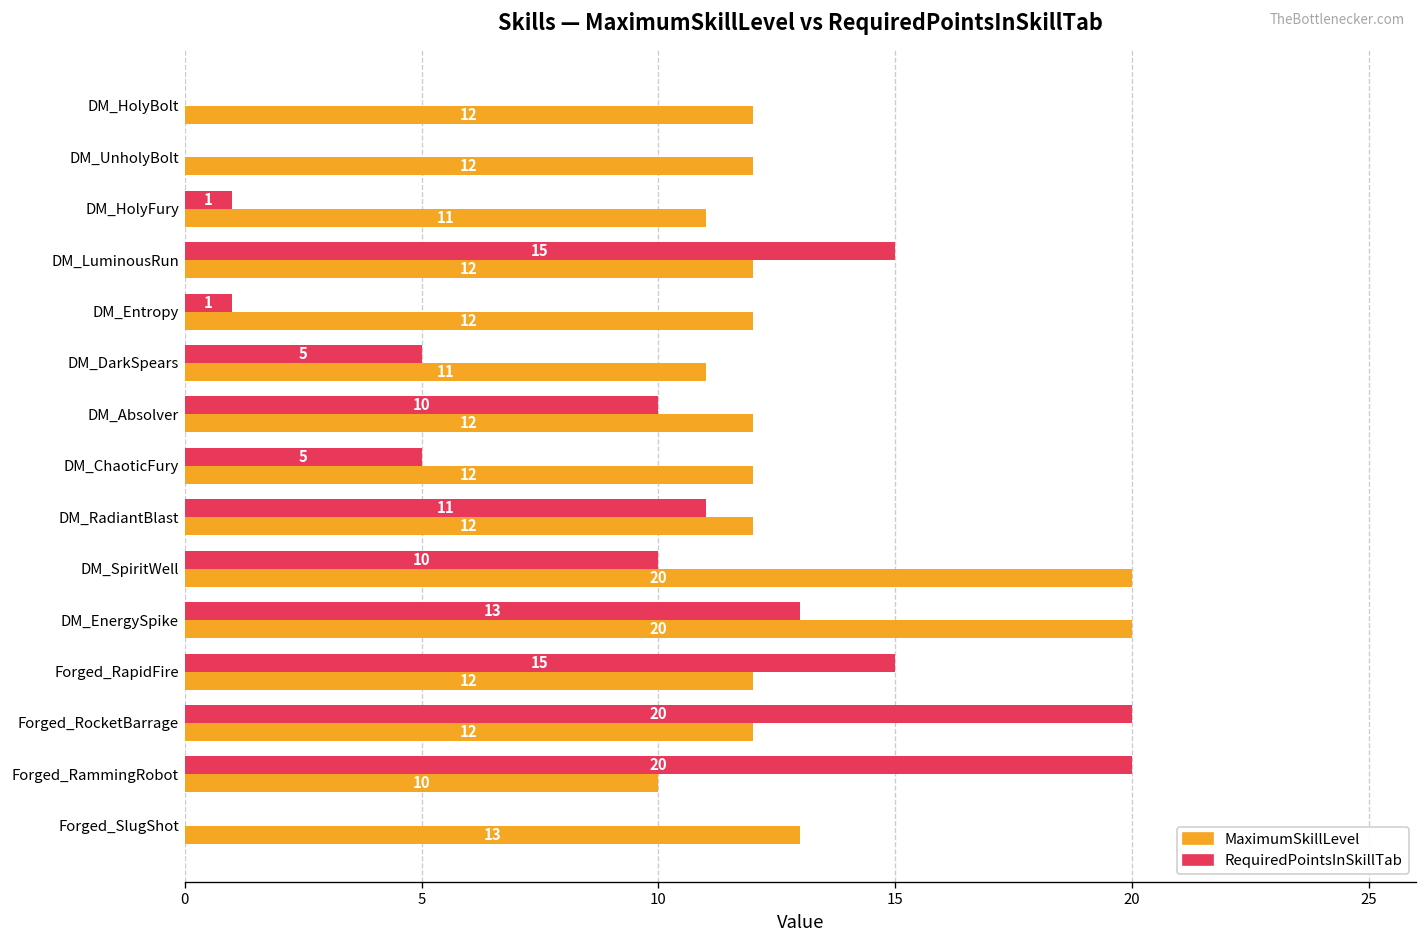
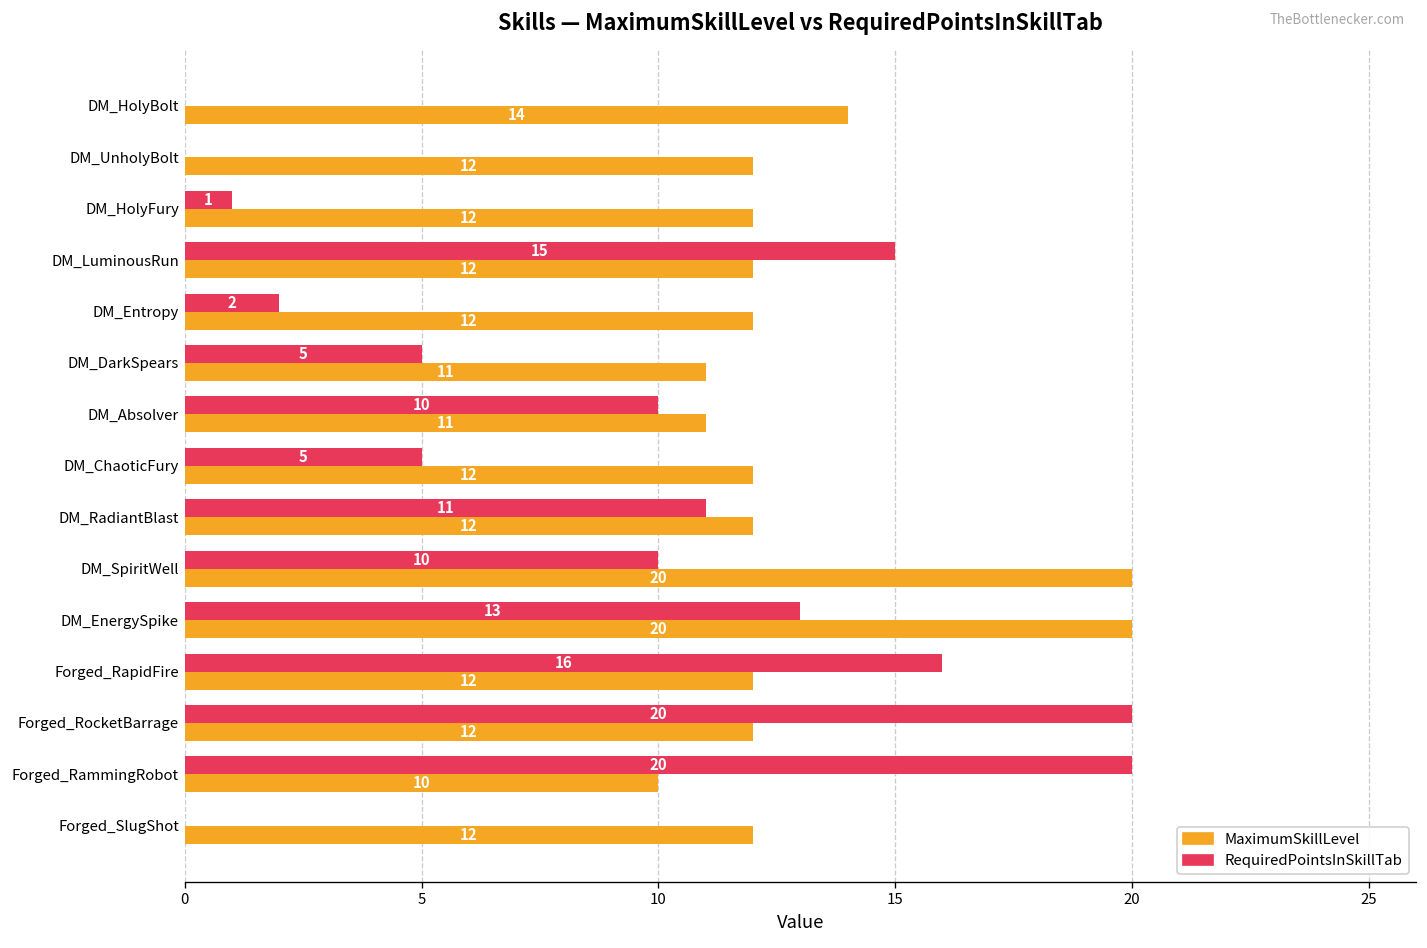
MaximumSkillLevel, DM_HolyBolt: 12 -> 14
MaximumSkillLevel, DM_HolyFury: 11 -> 12
RequiredPointsInSkillTab, DM_Entropy: 1 -> 2
MaximumSkillLevel, DM_Absolver: 12 -> 11
RequiredPointsInSkillTab, Forged_RapidFire: 15 -> 16
MaximumSkillLevel, Forged_SlugShot: 13 -> 12
